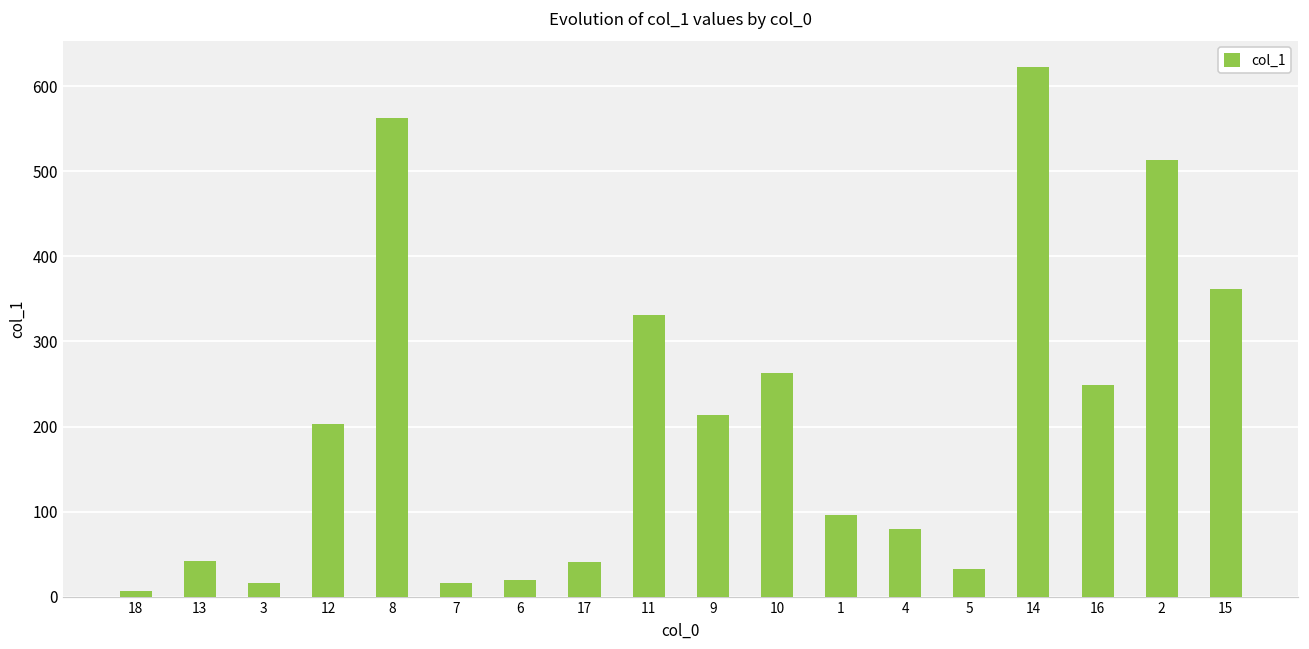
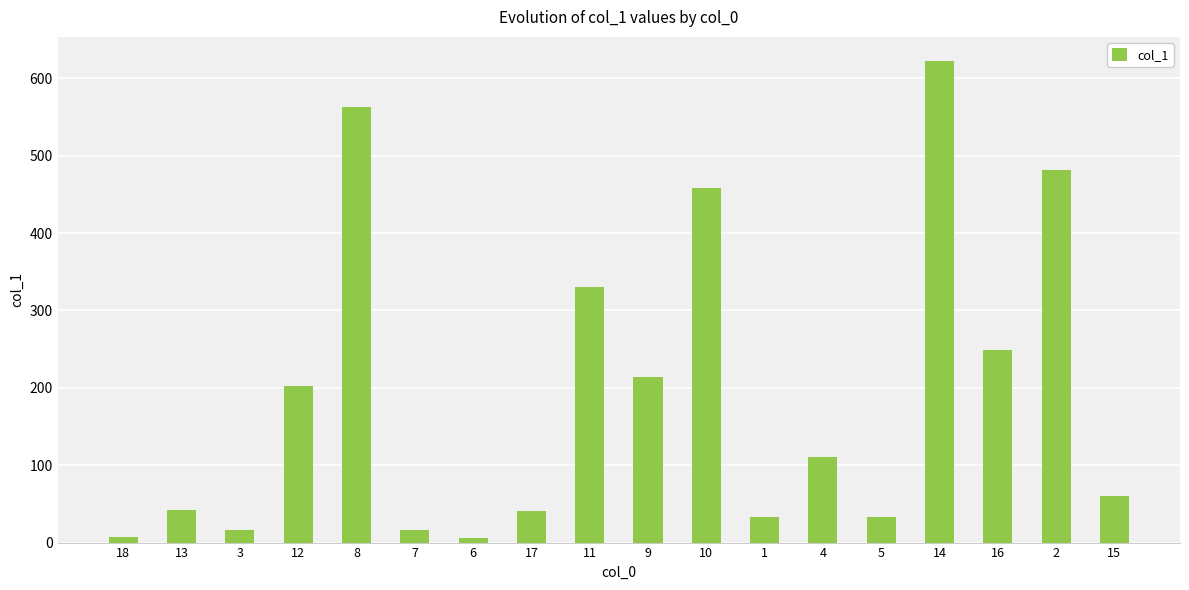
6: 20 -> 10
10: 260 -> 460
1: 100 -> 30
4: 80 -> 110
2: 510 -> 480
15: 360 -> 60
